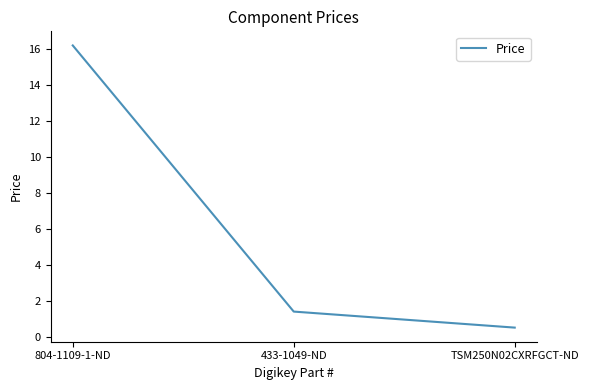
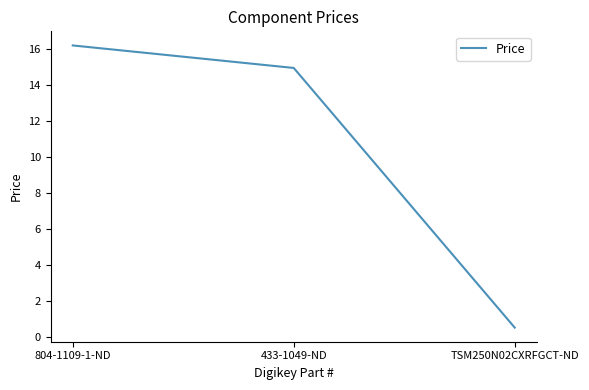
433-1049-ND: 1.4 -> 14.9
